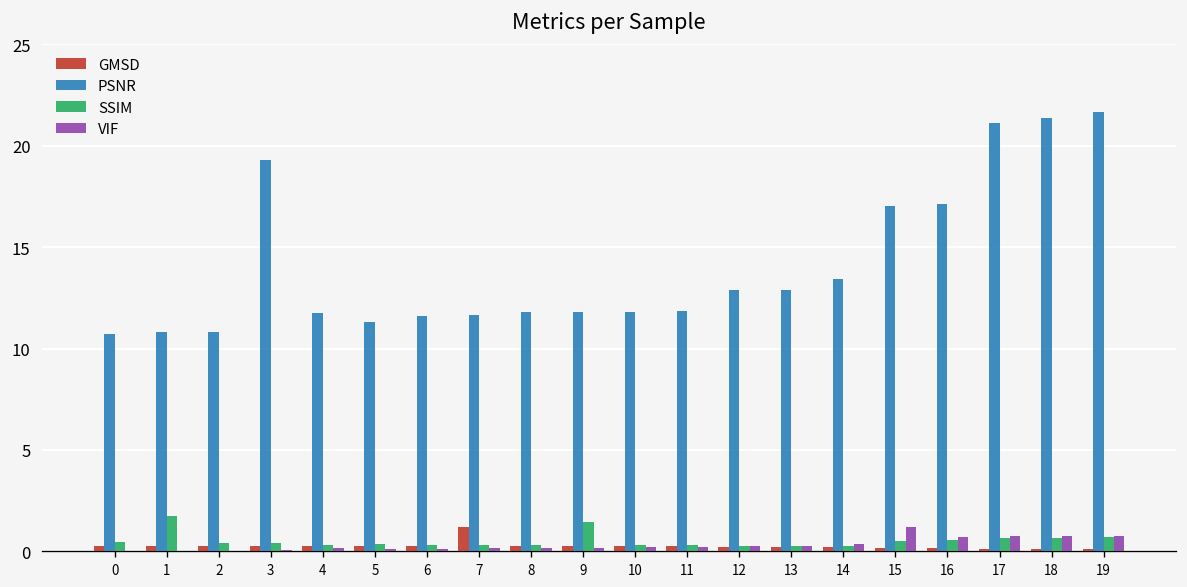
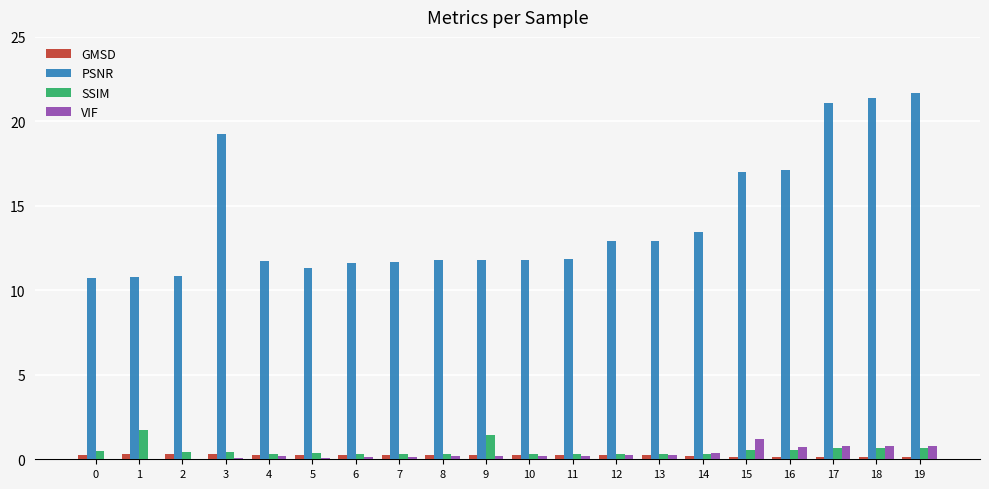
GMSD, 7: 1.2 -> 0.3
